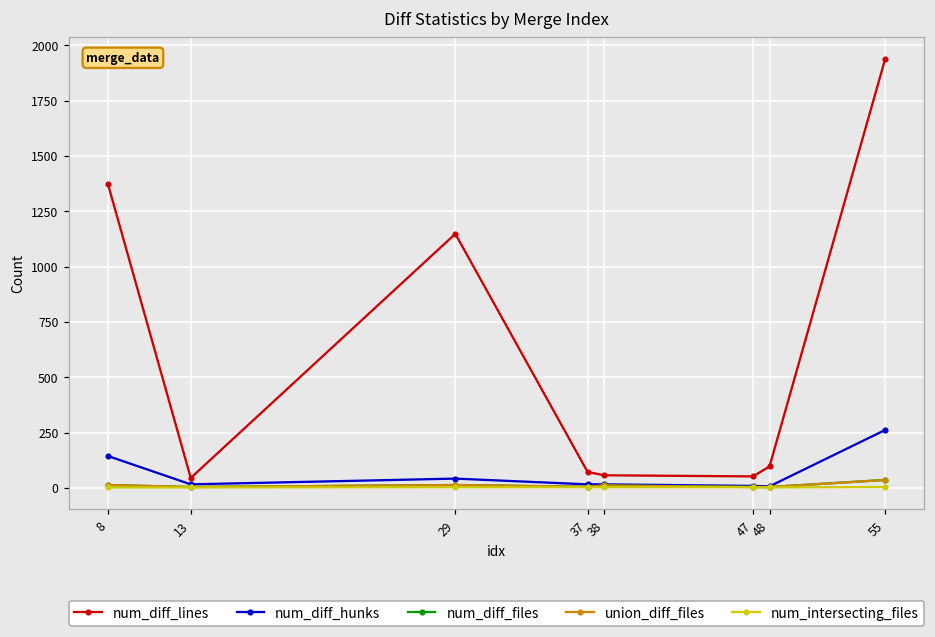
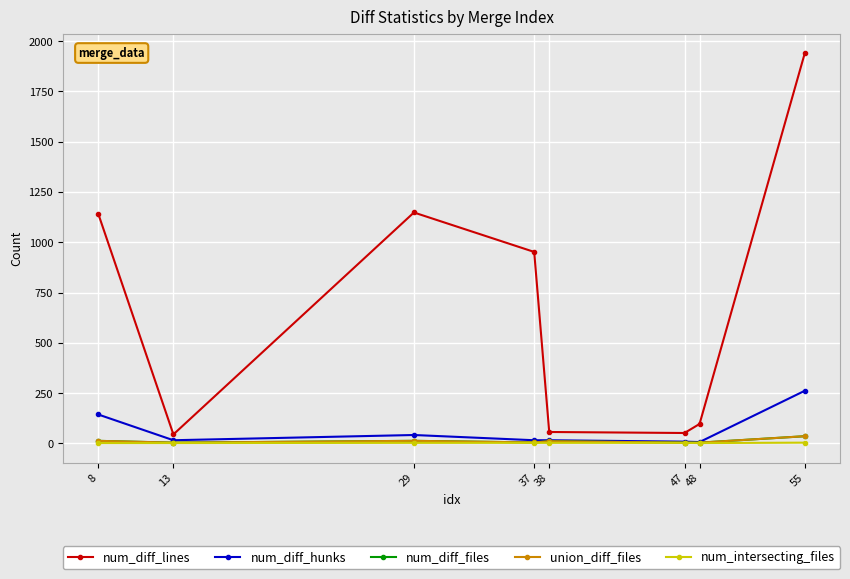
num_diff_lines, 8: 1370 -> 1140
num_diff_lines, 37: 70 -> 950
